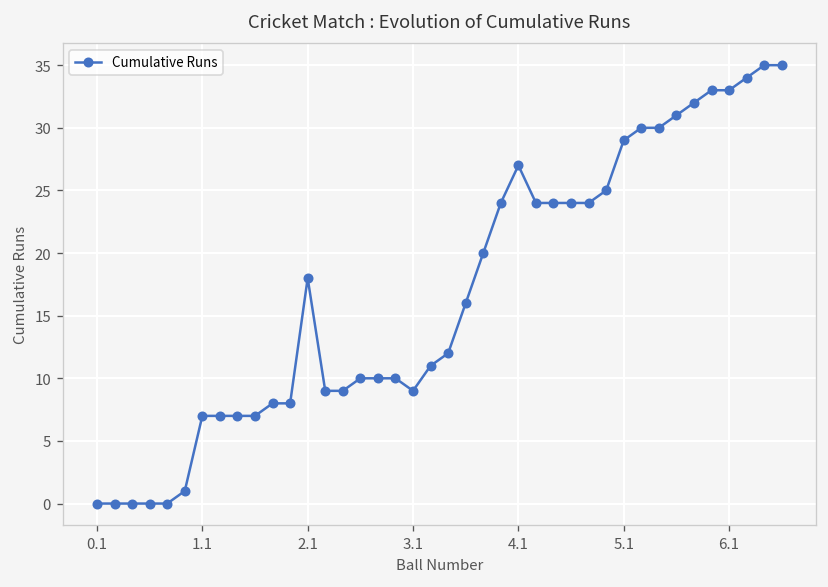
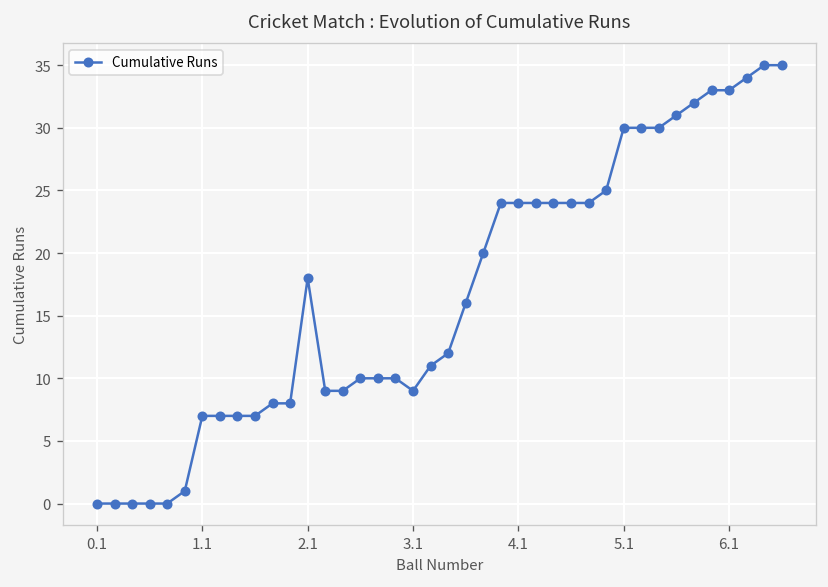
4.1: 27 -> 24
5.1: 29 -> 30
